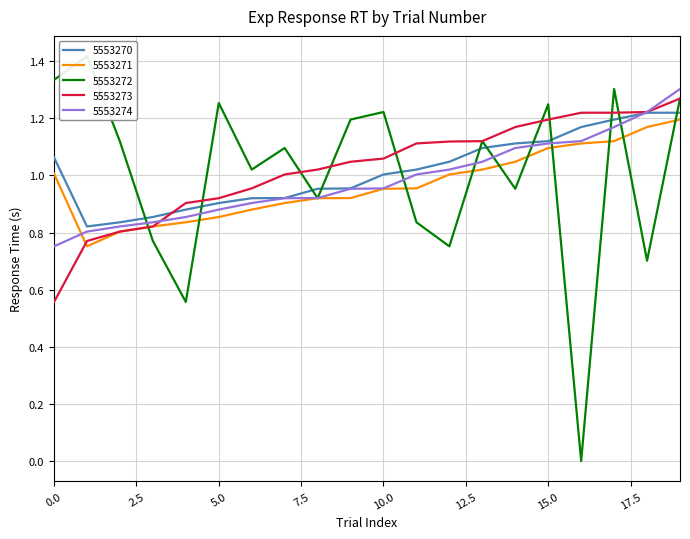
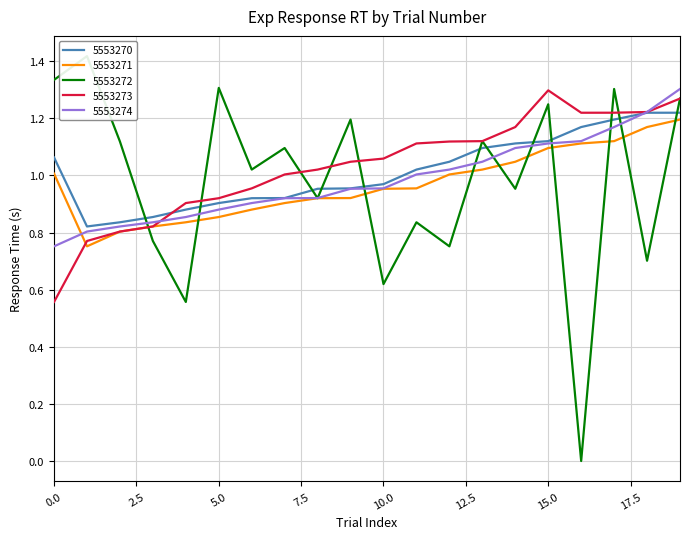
5553272, 5.0: 1.25 -> 1.31
5553270, 10.0: 1.00 -> 0.97
5553272, 10.0: 1.22 -> 0.62
5553273, 15.0: 1.20 -> 1.30
